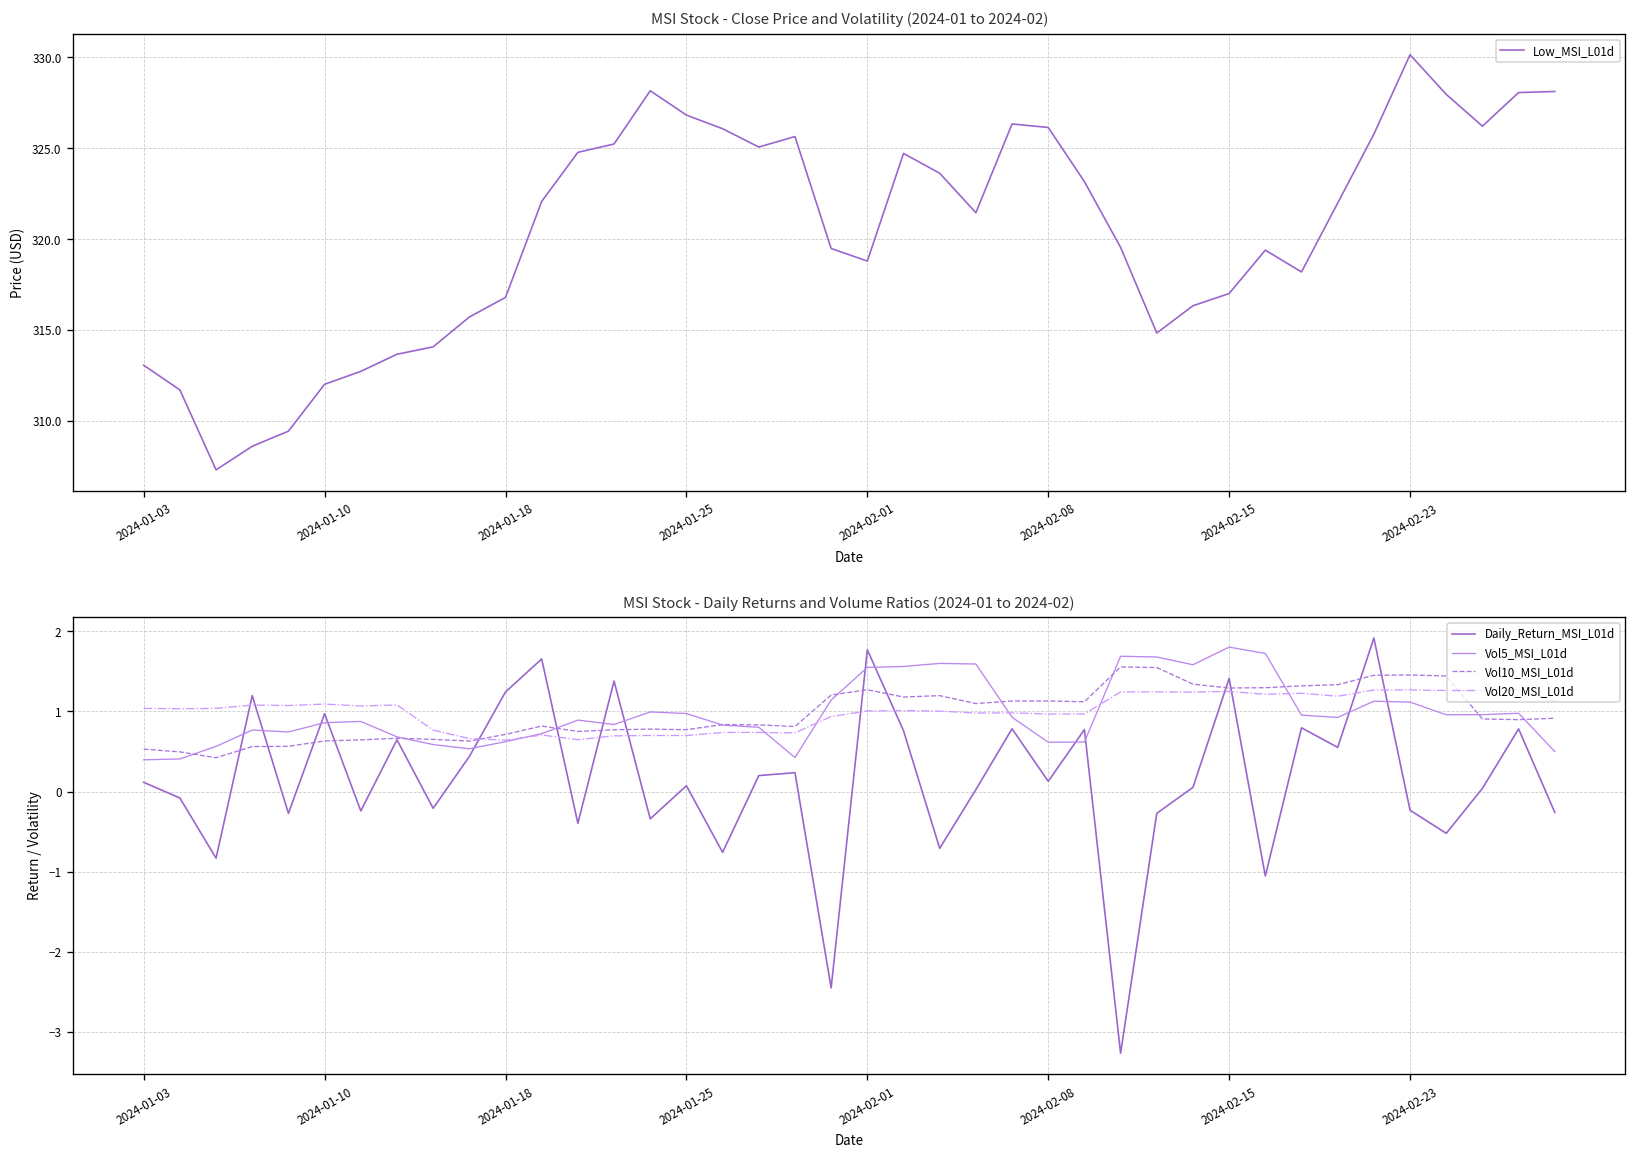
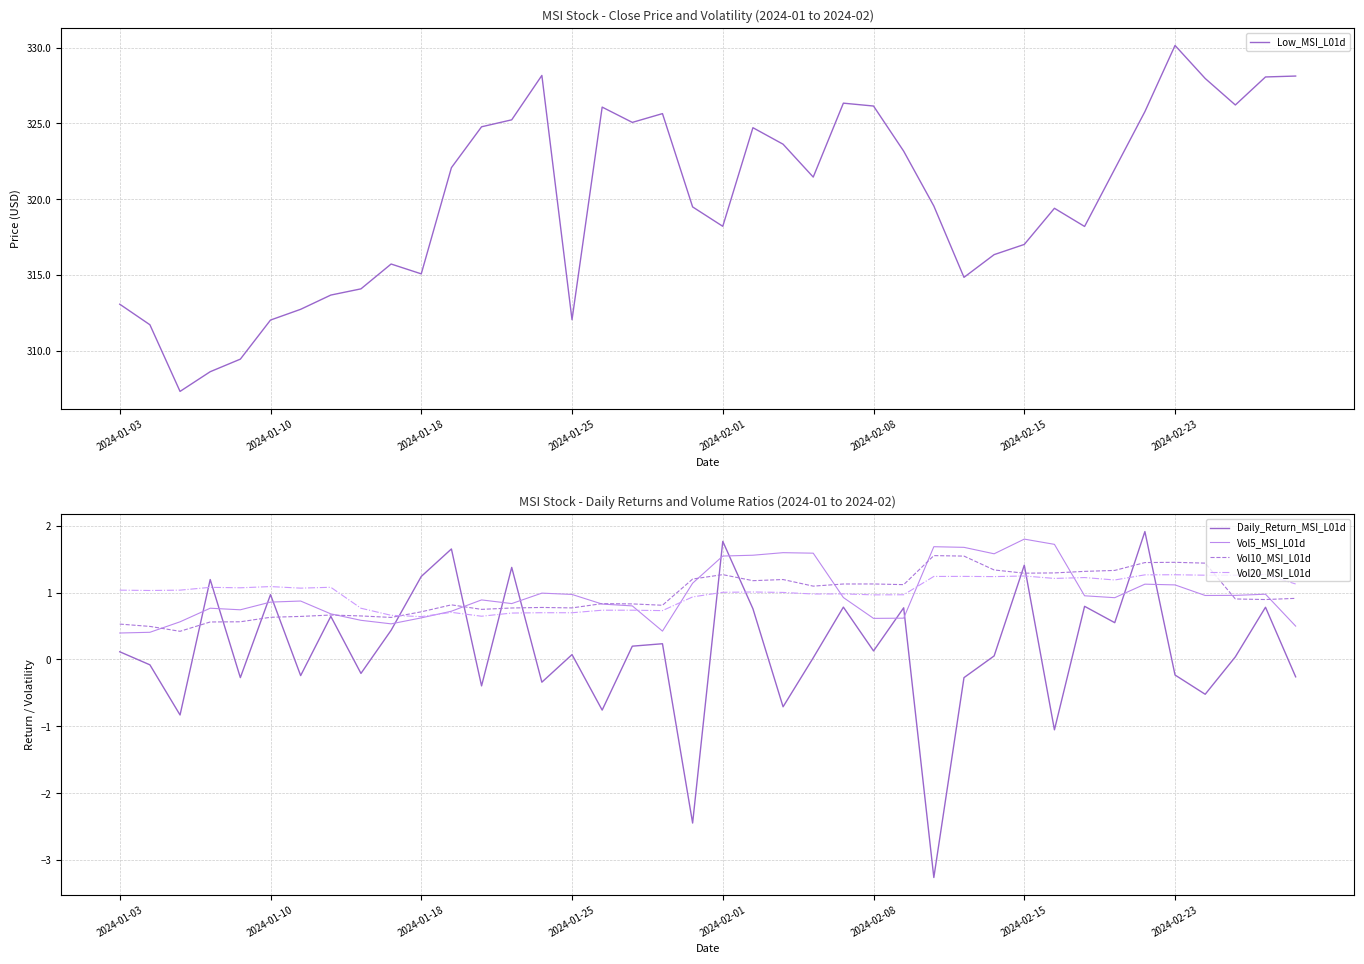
MSI Stock - Close Price and Volatility (2024-01 to 2024-02), 2024-01-18: 316.8 -> 315.1
MSI Stock - Close Price and Volatility (2024-01 to 2024-02), 2024-01-25: 326.8 -> 312.0
MSI Stock - Close Price and Volatility (2024-01 to 2024-02), 2024-02-01: 318.8 -> 318.2
